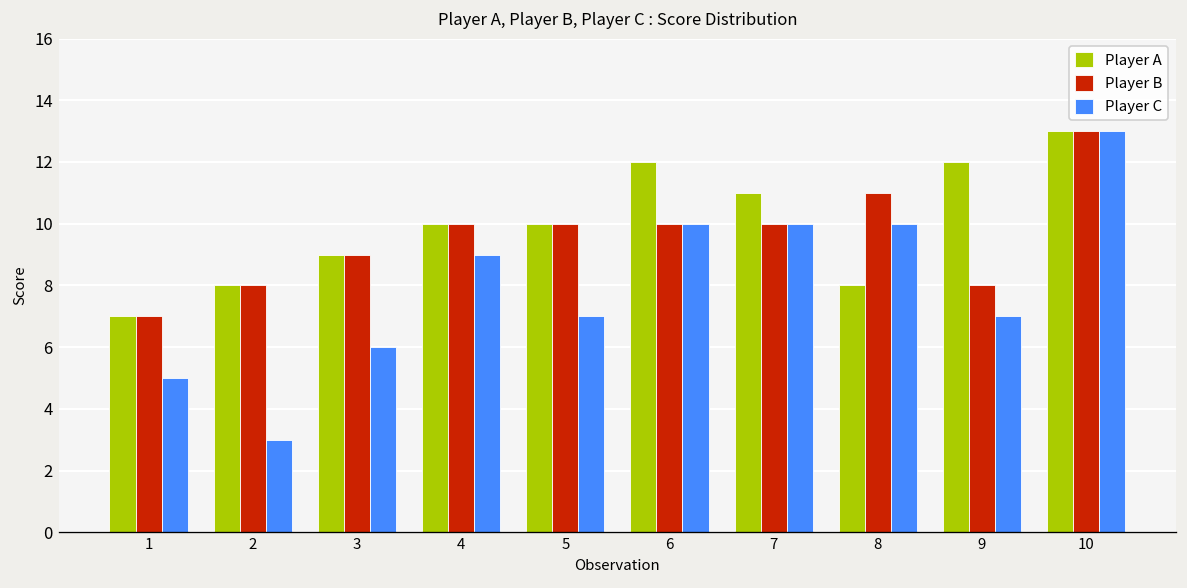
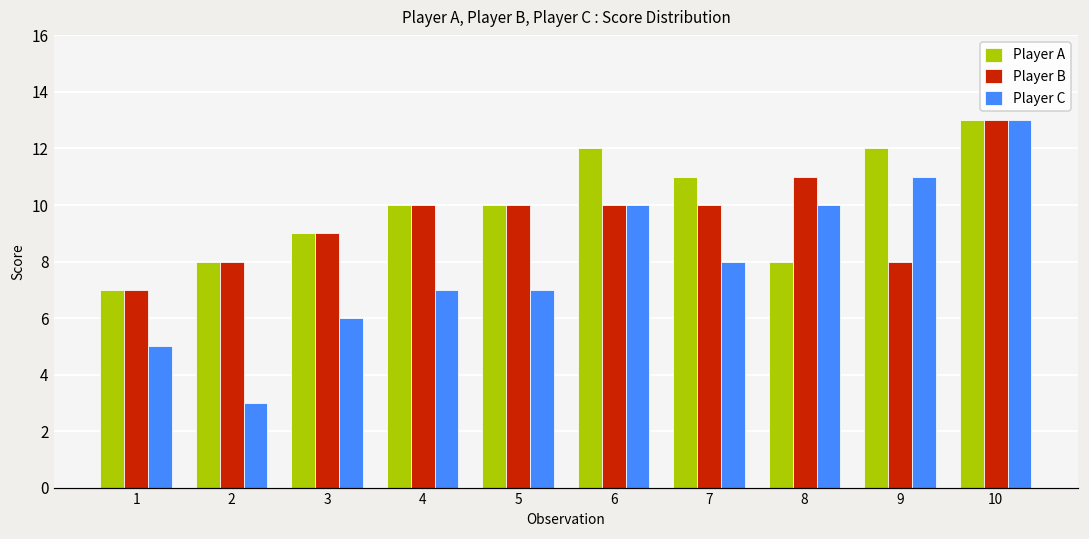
Player C, 4: 9 -> 7
Player C, 7: 10 -> 8
Player C, 9: 7 -> 11
